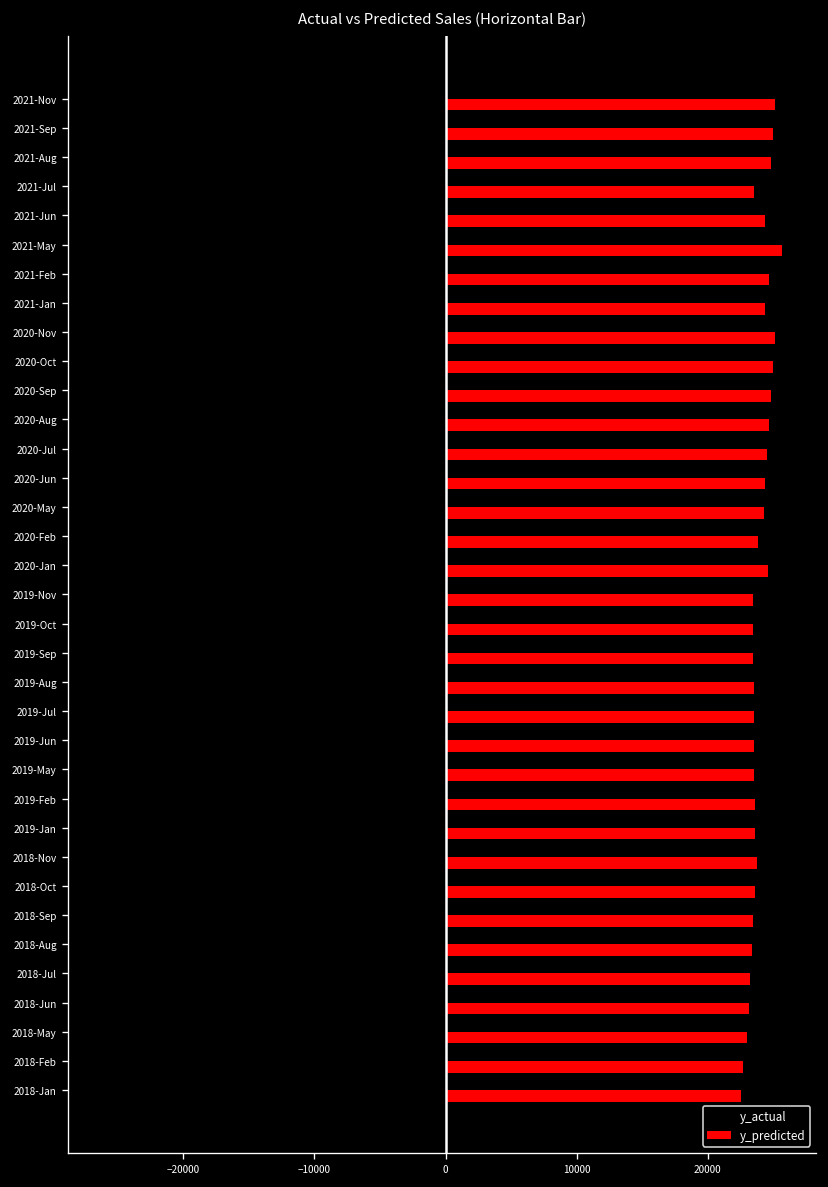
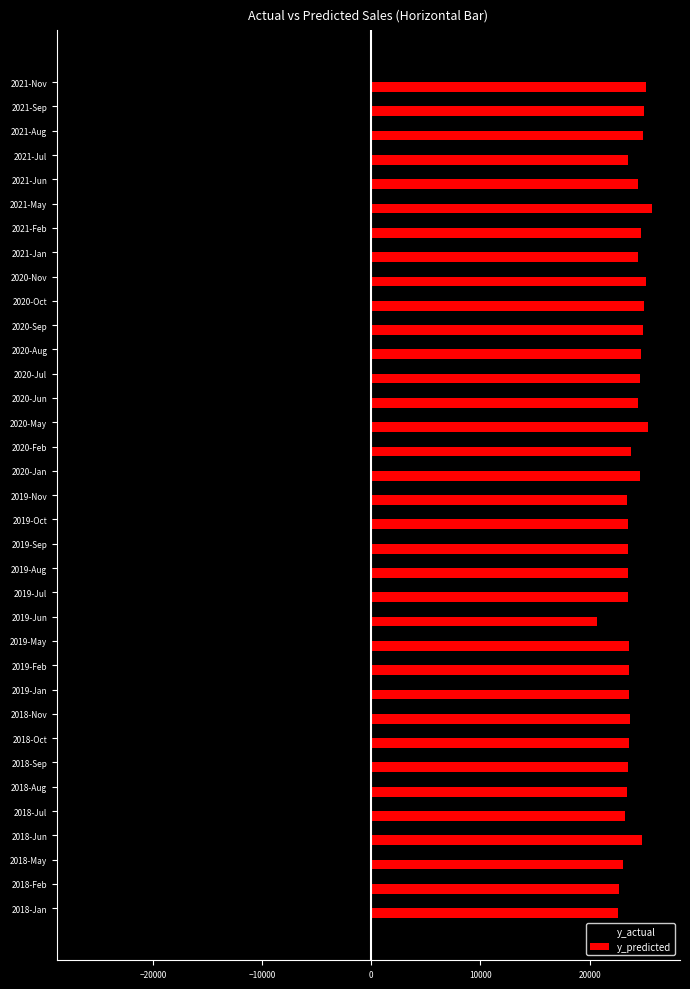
y_predicted, 2020-May: 24300 -> 25400
y_predicted, 2019-Jun: 23500 -> 20600
y_predicted, 2018-Jun: 23100 -> 24800
